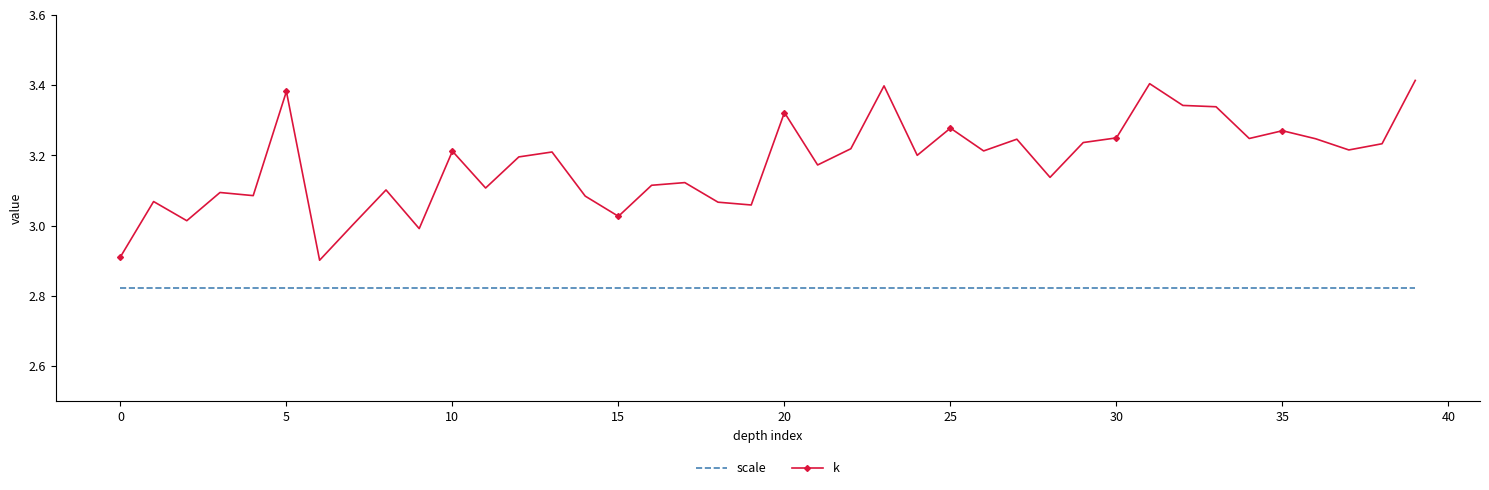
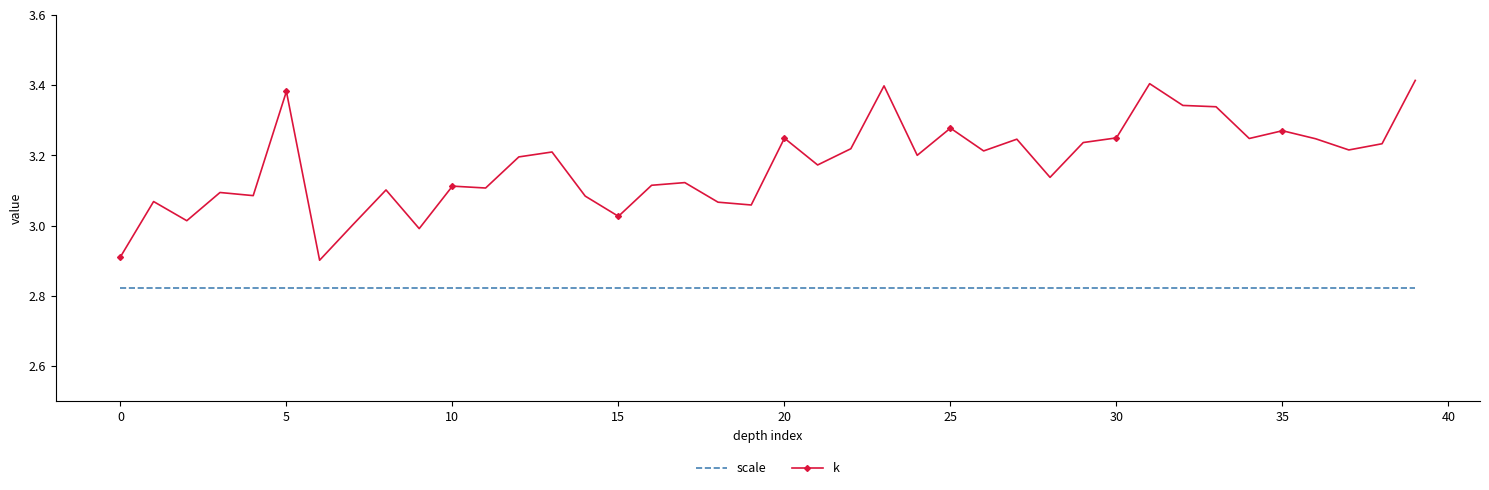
k, 10: 3.21 -> 3.11
k, 20: 3.32 -> 3.25
